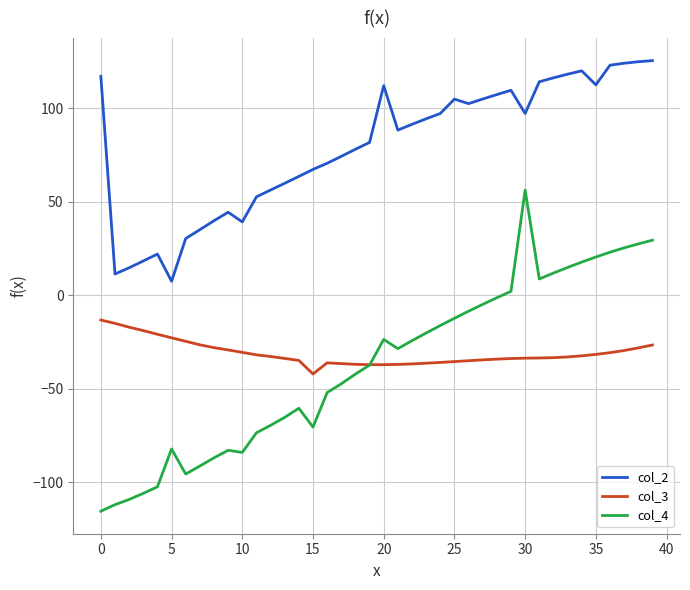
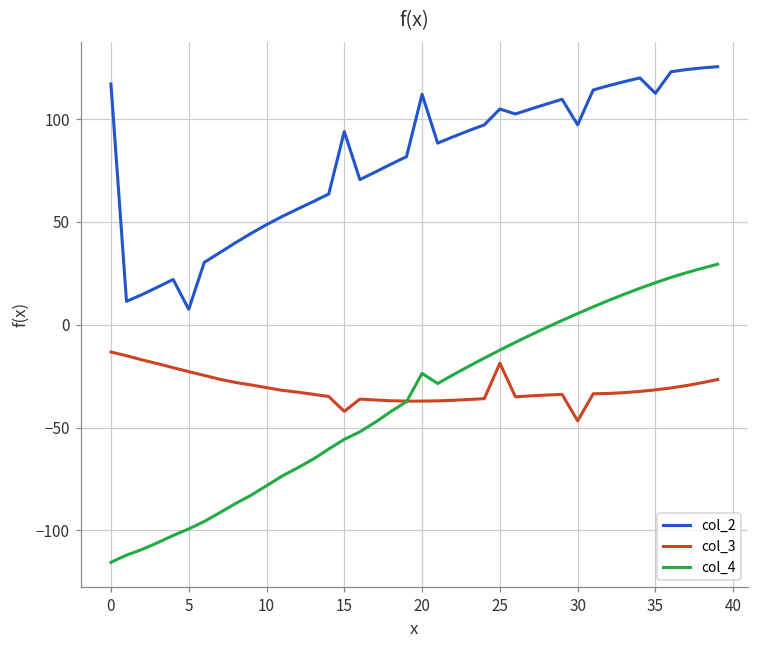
col_4, 5: -82 -> -99
col_2, 10: 39 -> 49
col_4, 10: -84 -> -78
col_2, 15: 67 -> 94
col_4, 15: -71 -> -56
col_3, 25: -35 -> -19
col_3, 30: -34 -> -47
col_4, 30: 56 -> 5
